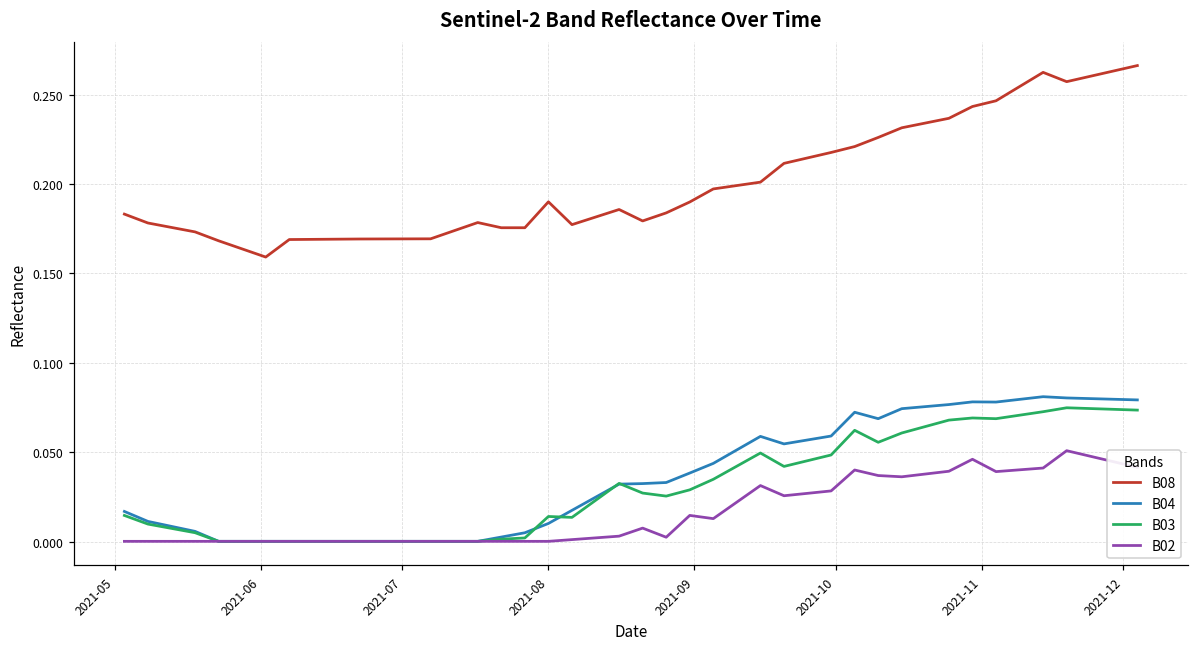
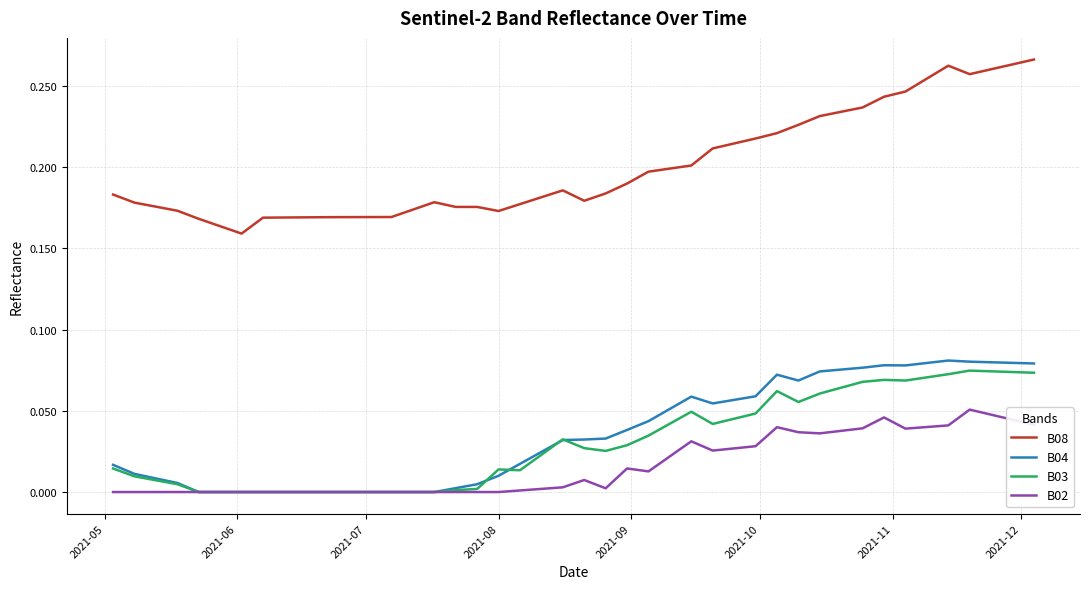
B08, 2021-08: 0.190 -> 0.173
